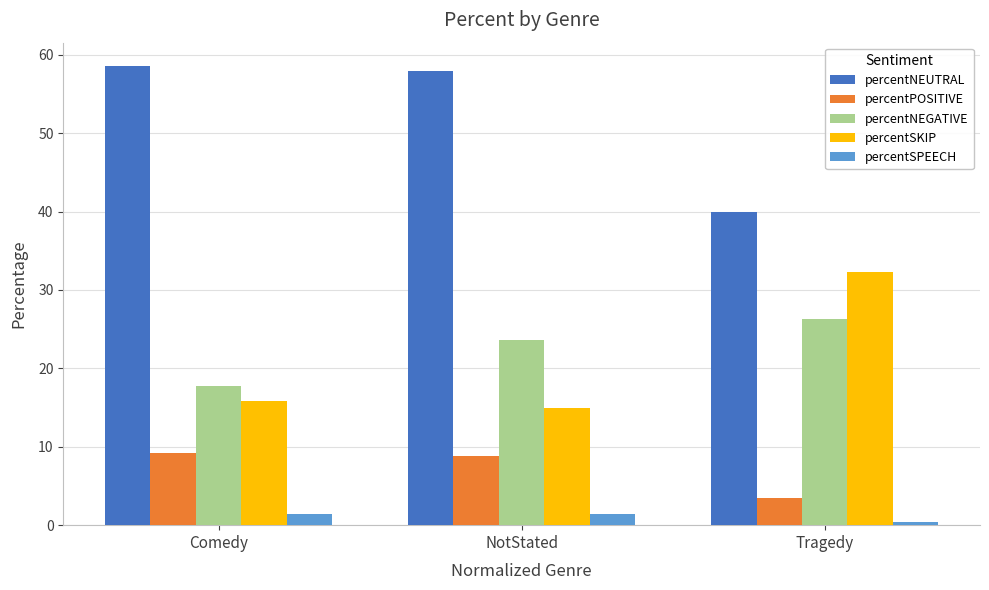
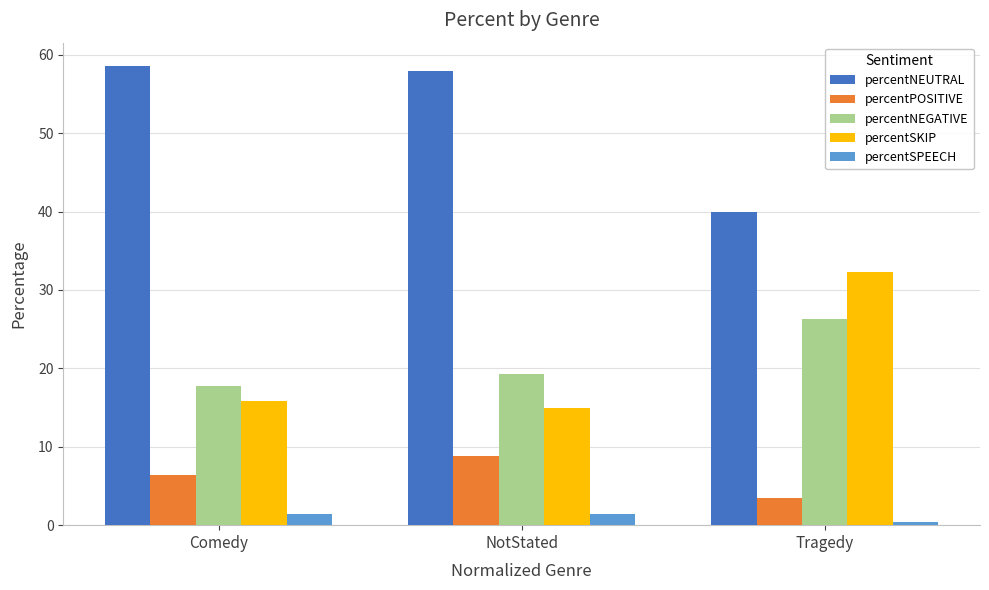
percentPOSITIVE, Comedy: 9 -> 6
percentNEGATIVE, NotStated: 24 -> 19
